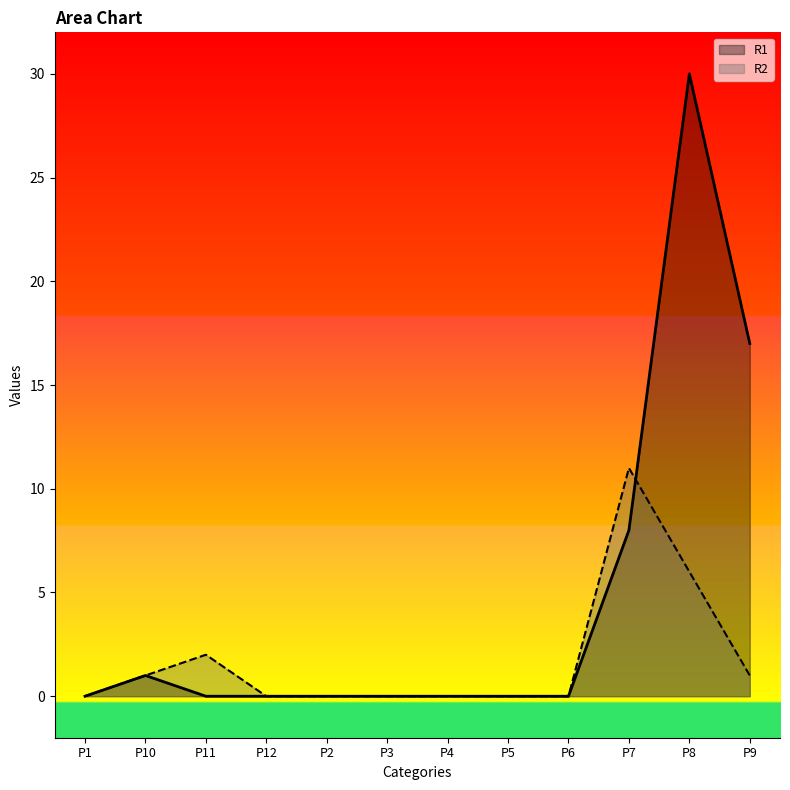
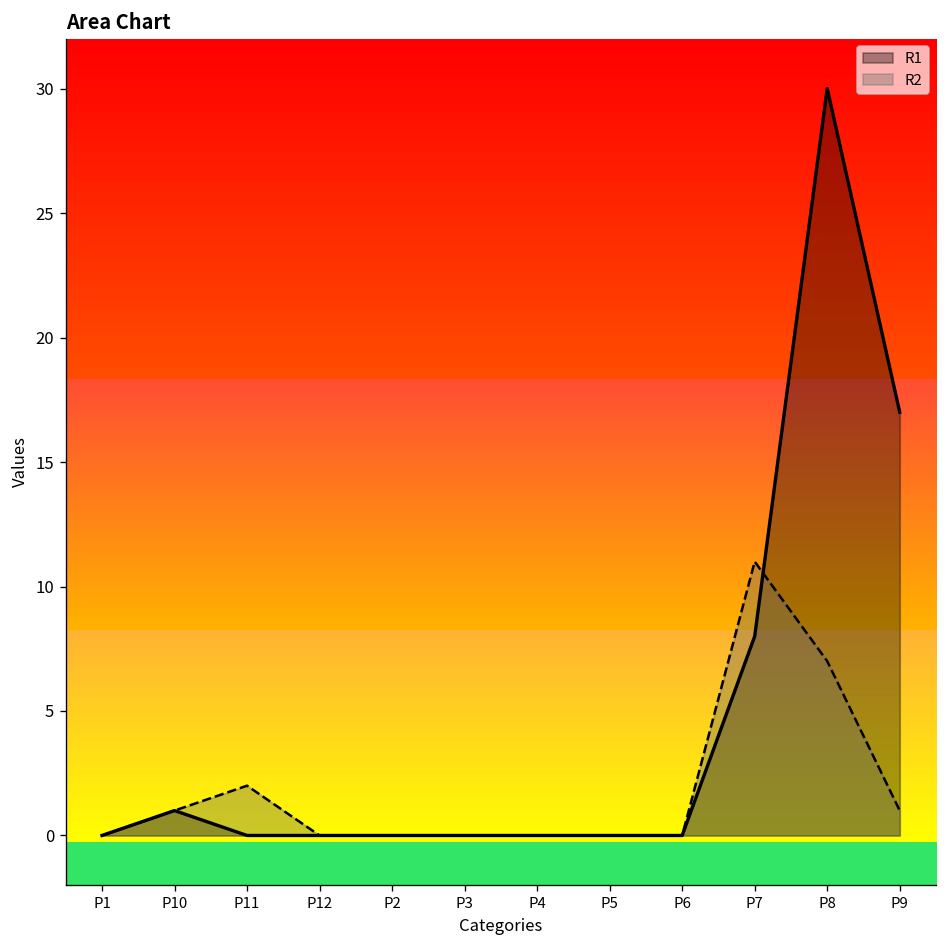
R2, P8: 6 -> 7
